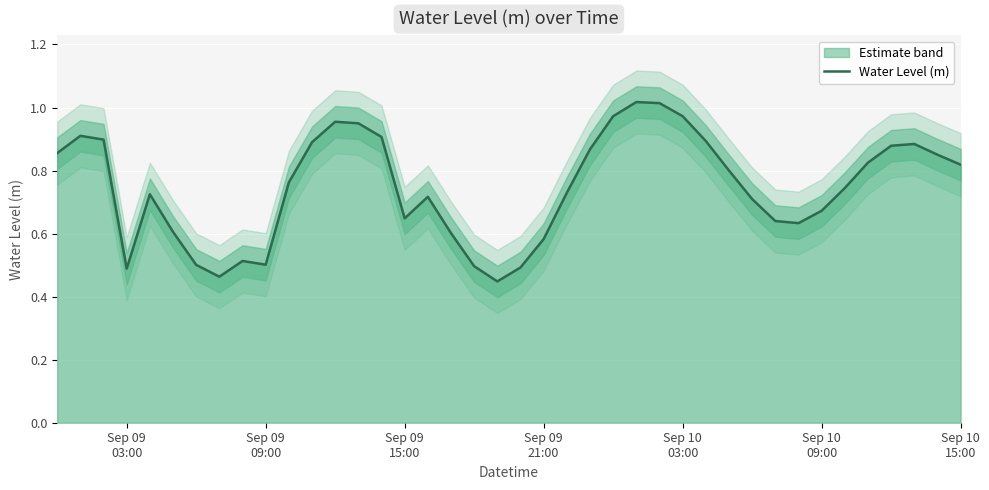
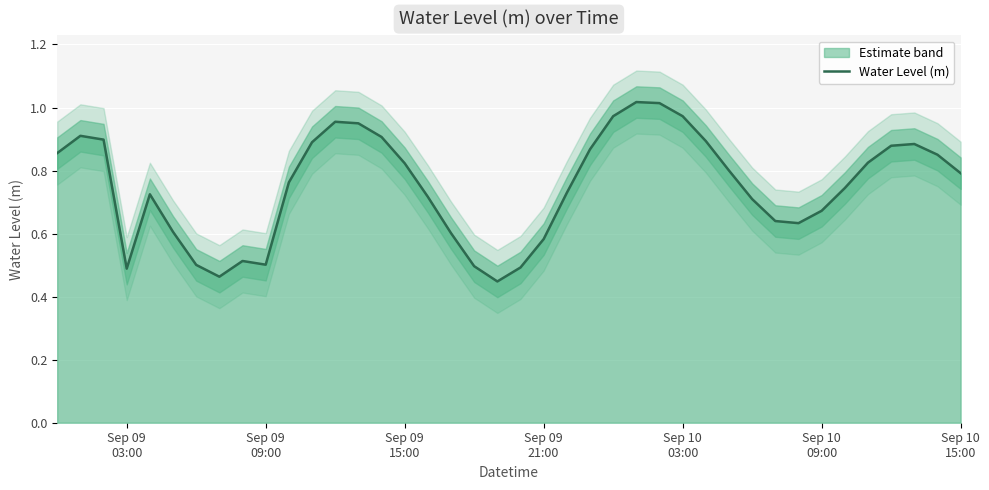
Water Level (m), Sep 09 15:00: 0.65 -> 0.82
Water Level (m), Sep 10 15:00: 0.82 -> 0.79
